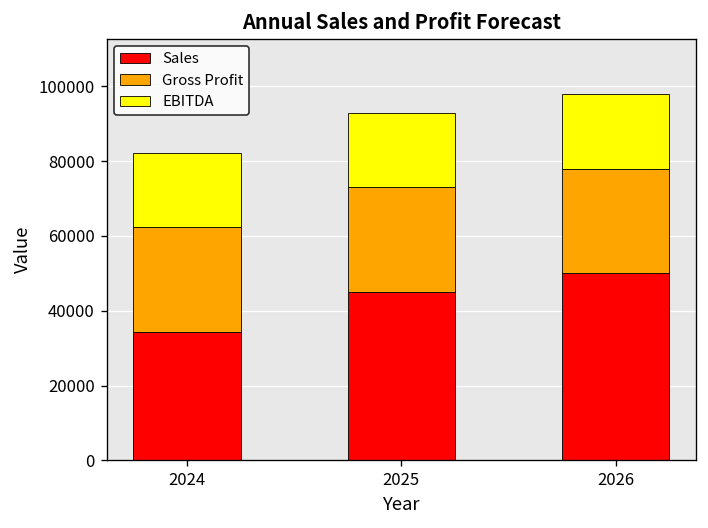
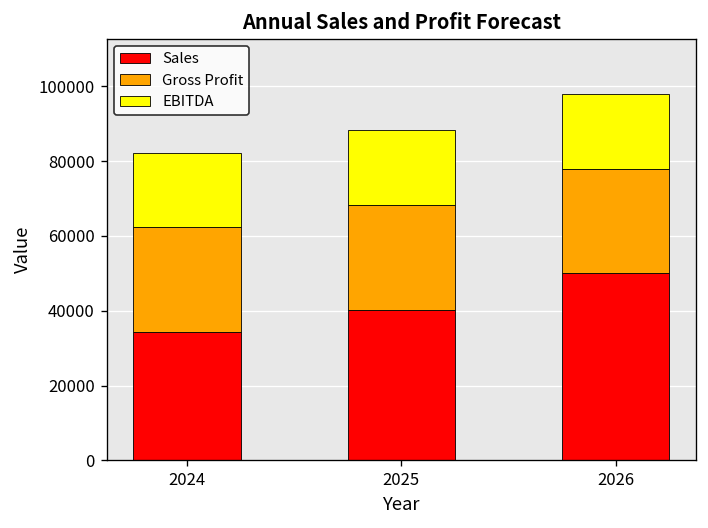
Sales, 2025: 45000 -> 40000
